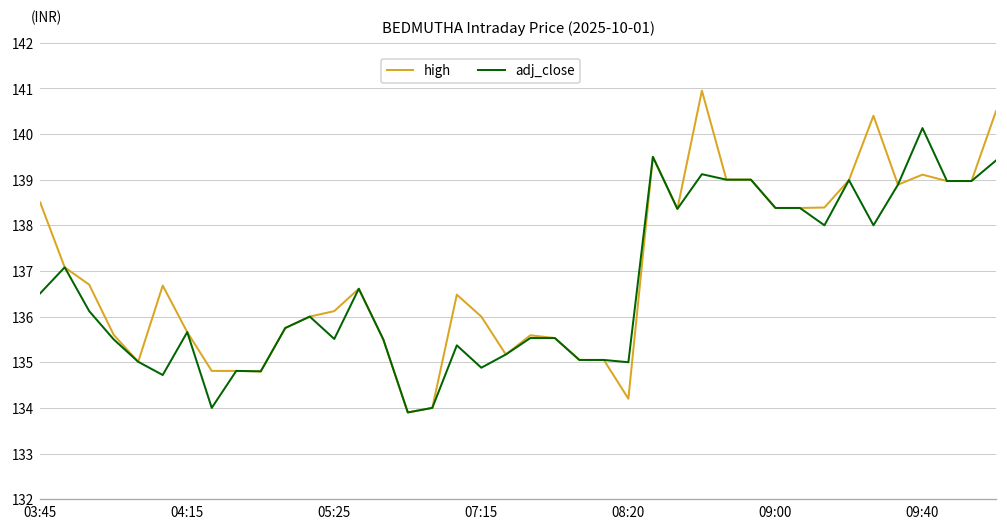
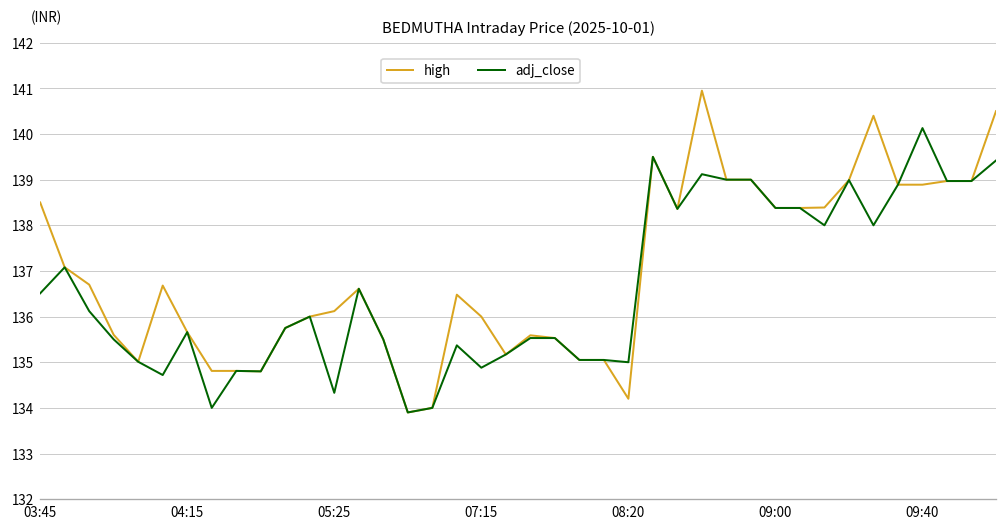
adj_close, 05:25: 135.5 -> 134.3
high, 09:40: 139.1 -> 138.9
